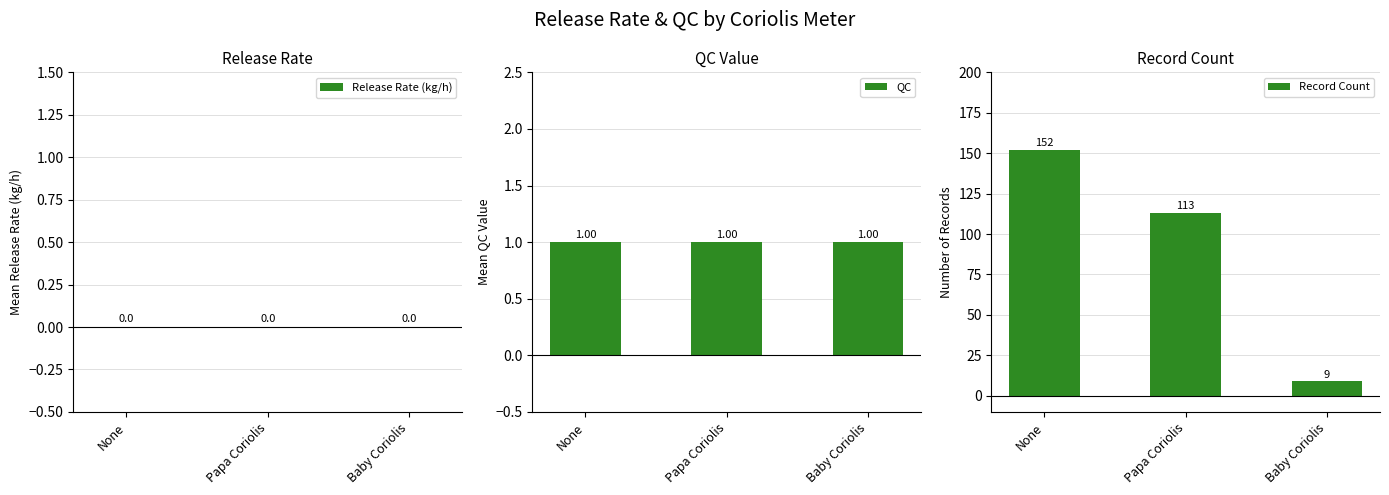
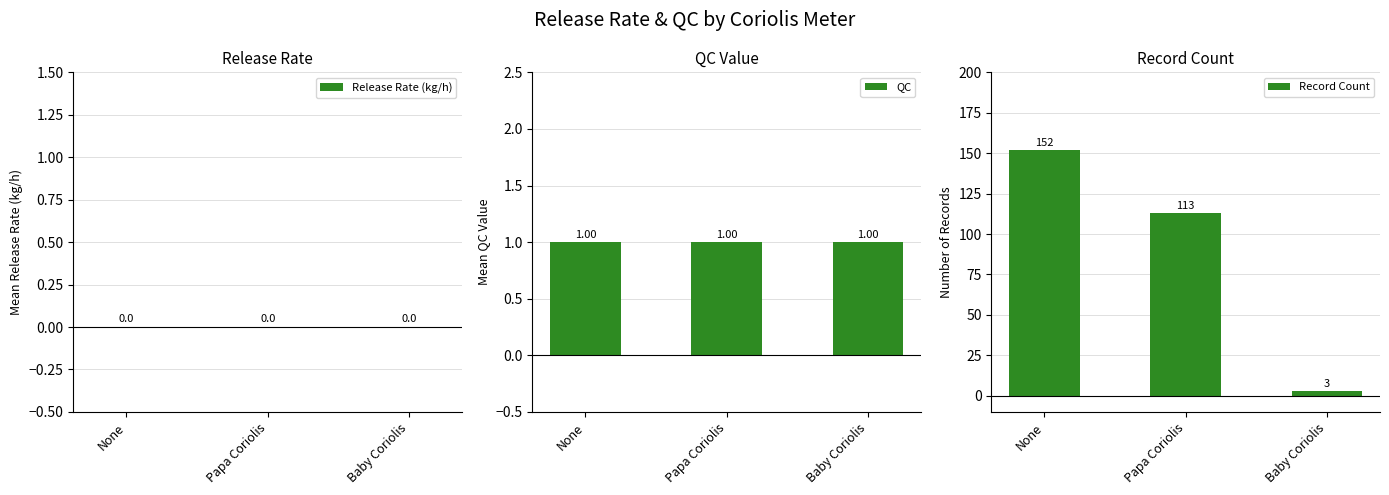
Record Count, Baby Coriolis: 9 -> 3
